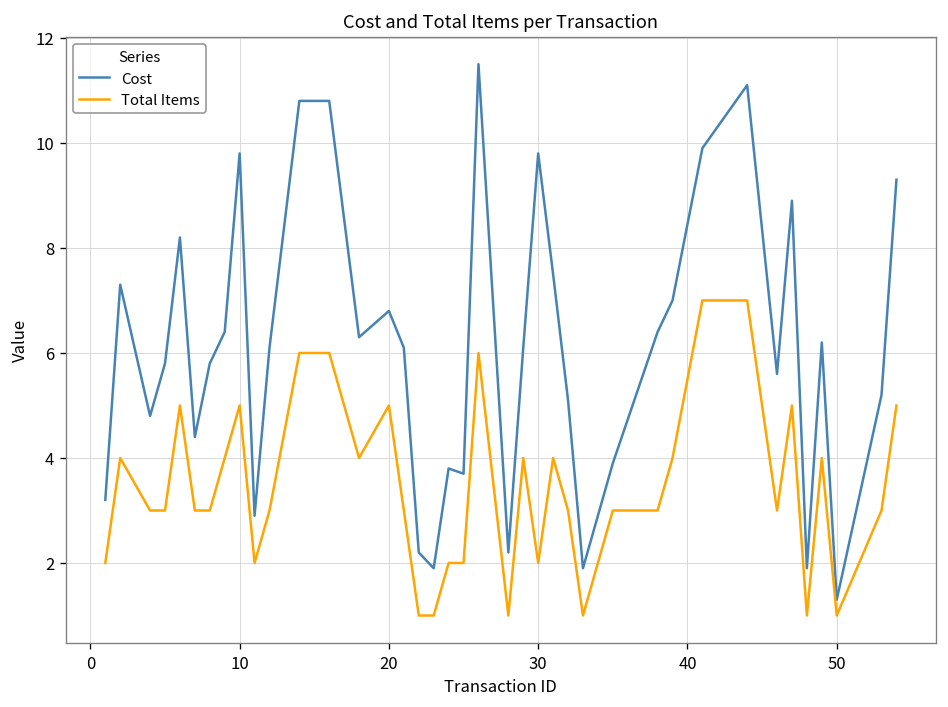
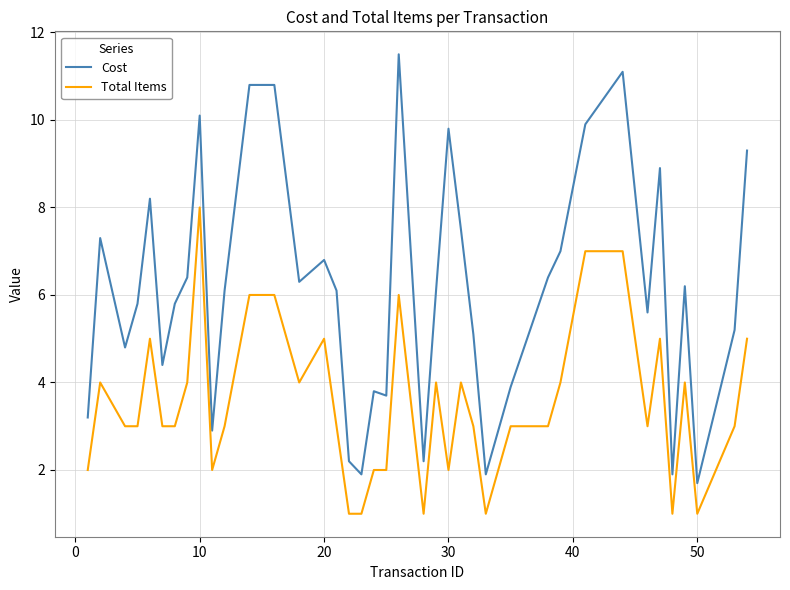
Cost, 10: 9.8 -> 10.1
Total Items, 10: 5 -> 8
Cost, 50: 1.3 -> 1.7
